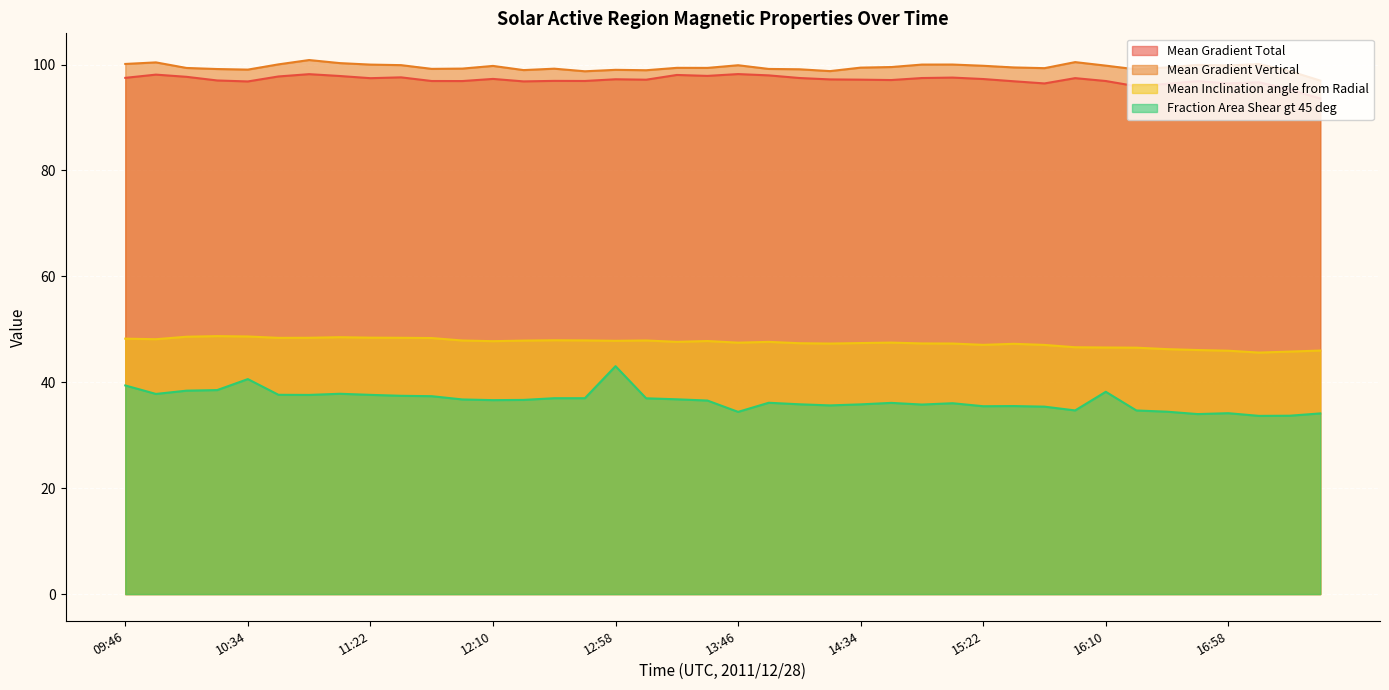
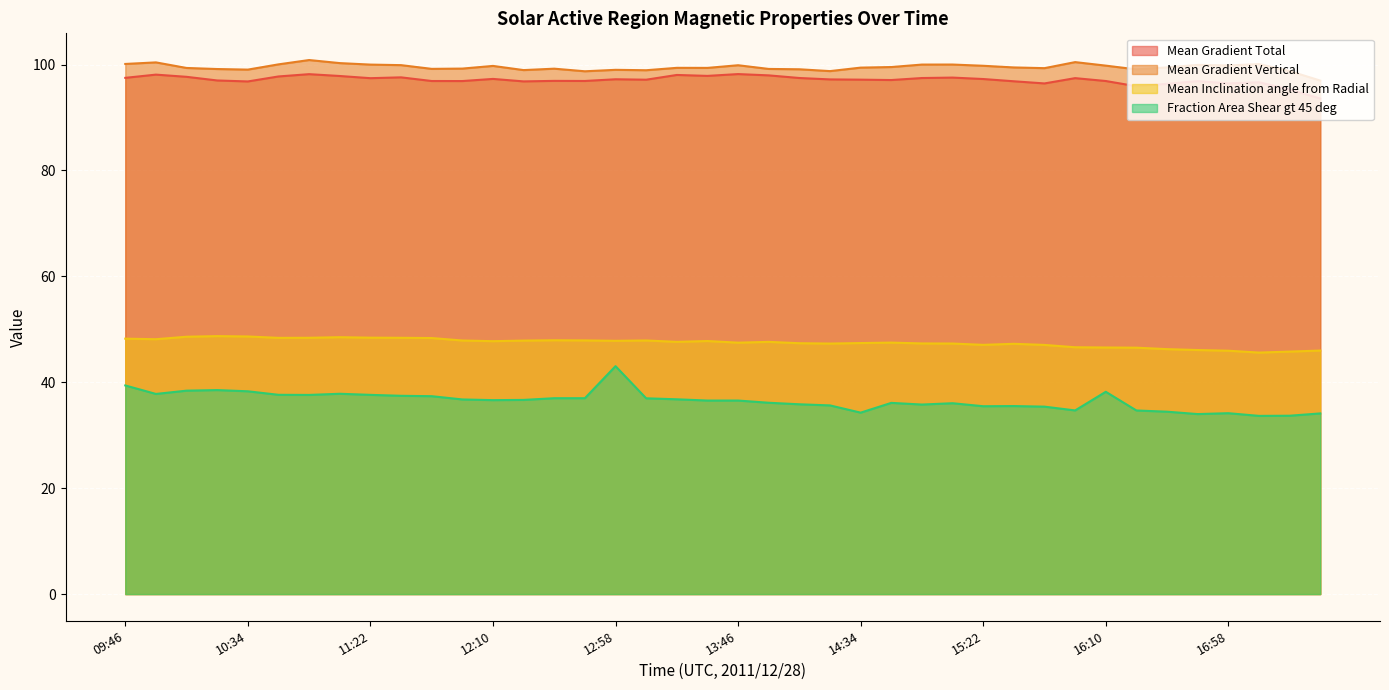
Fraction Area Shear gt 45 deg, 10:34: 41 -> 38
Fraction Area Shear gt 45 deg, 13:46: 34 -> 37
Fraction Area Shear gt 45 deg, 14:34: 36 -> 34
